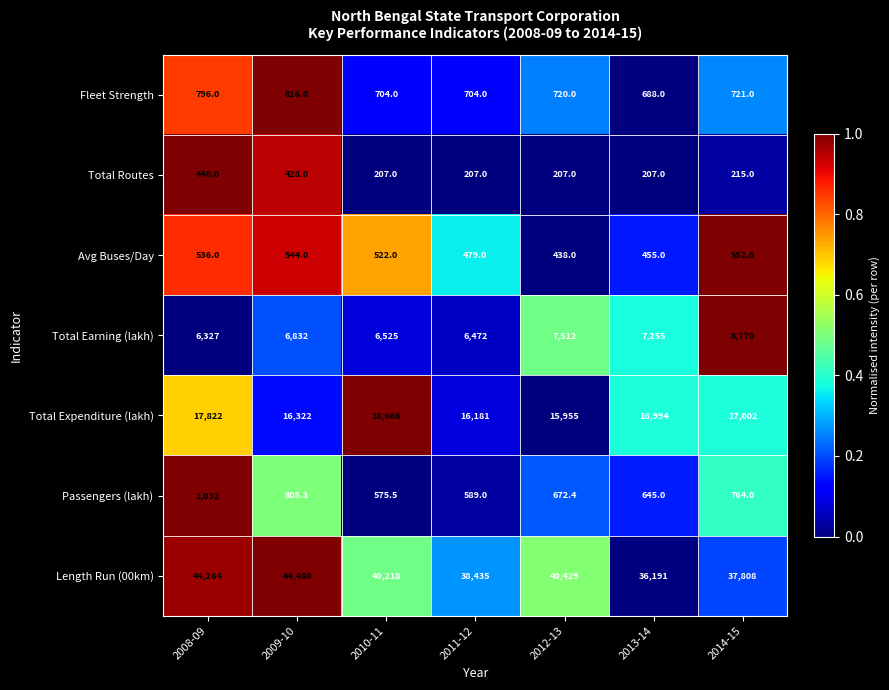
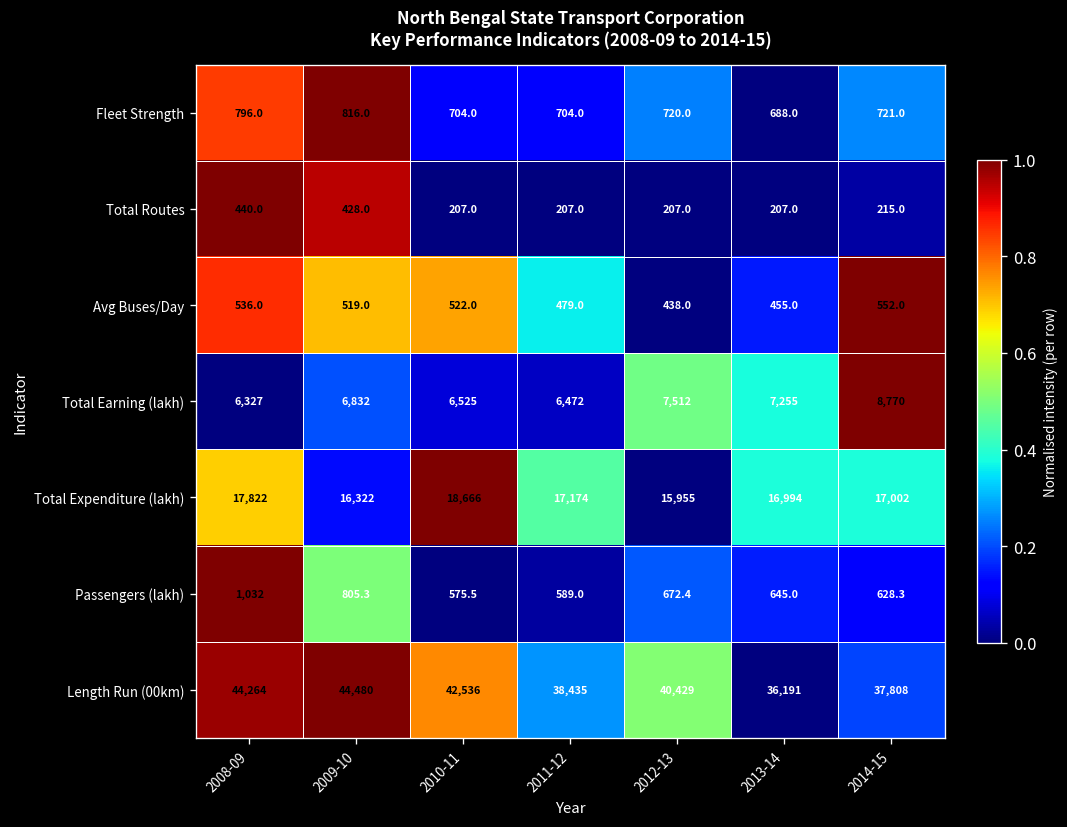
Avg Buses/Day, 2009-10: 544.0 -> 519.0
Total Expenditure (lakh), 2011-12: 16,181 -> 17,174
Passengers (lakh), 2014-15: 764.0 -> 628.3
Length Run (00km), 2010-11: 40,218 -> 42,536
